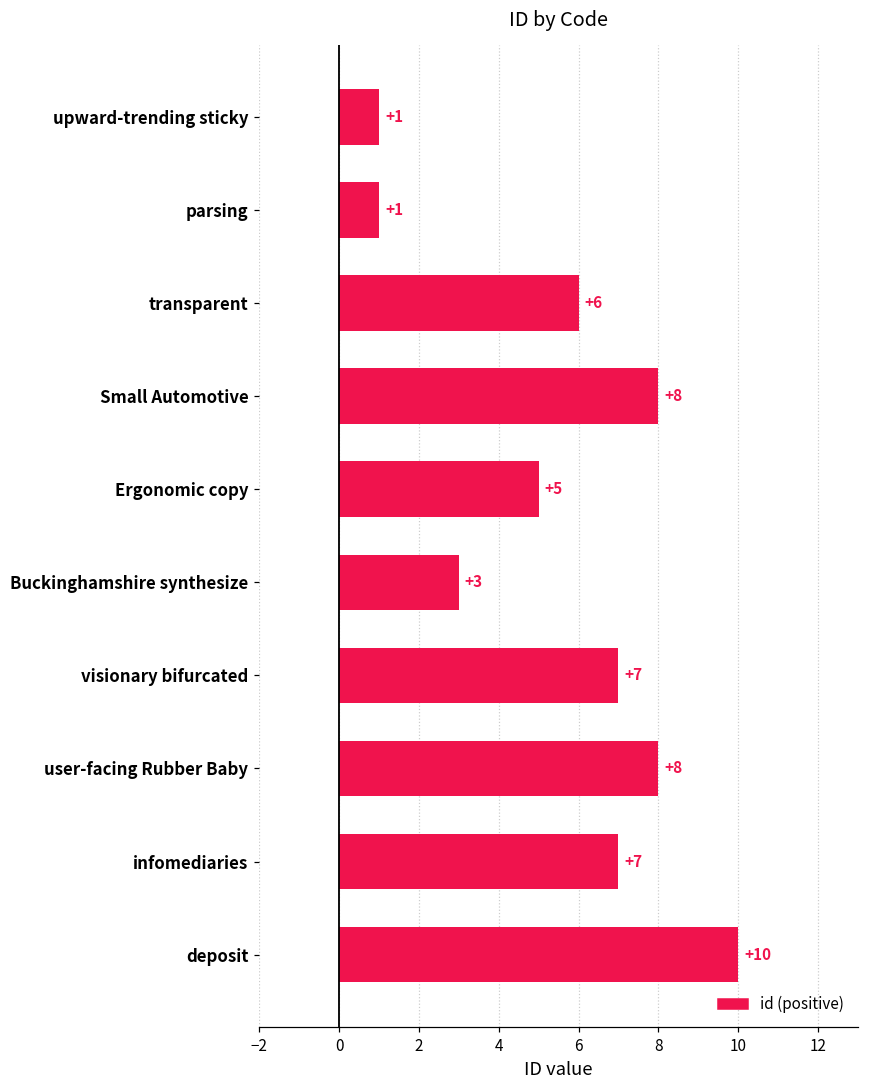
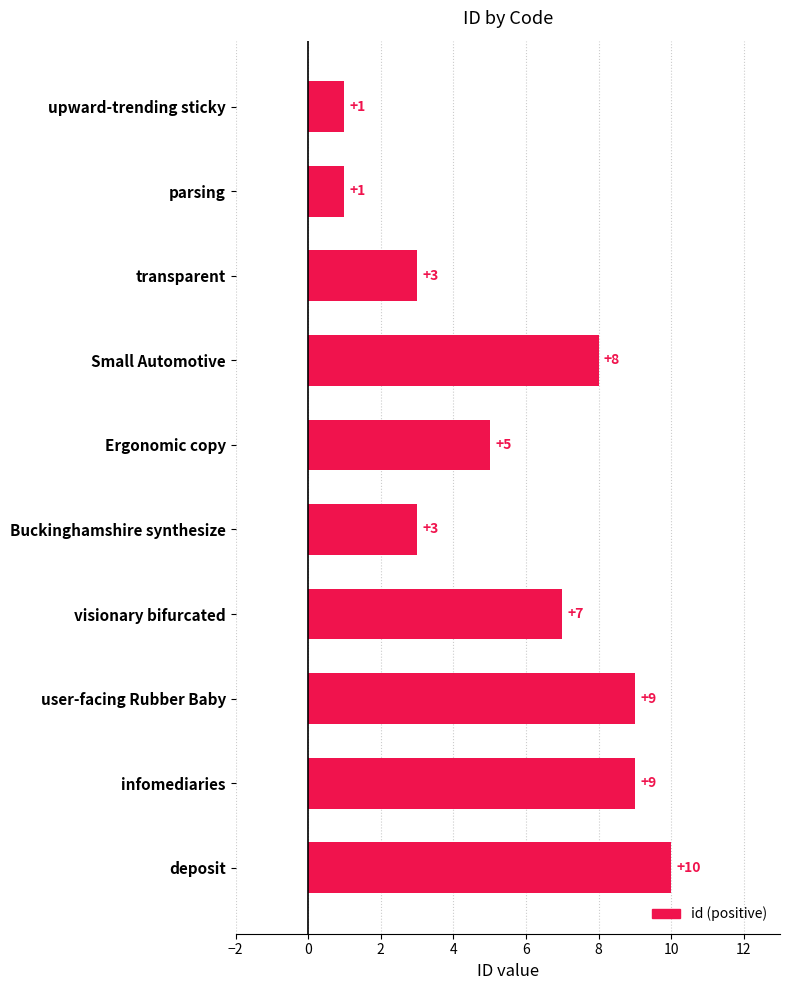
transparent: +6 -> +3
user-facing Rubber Baby: +8 -> +9
infomediaries: +7 -> +9
